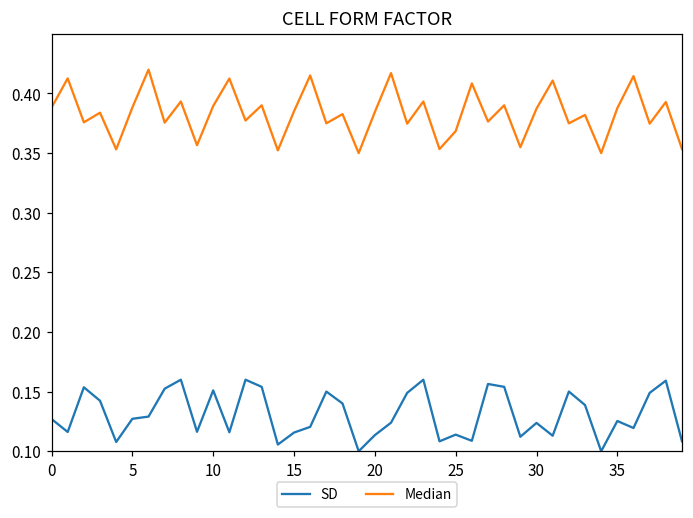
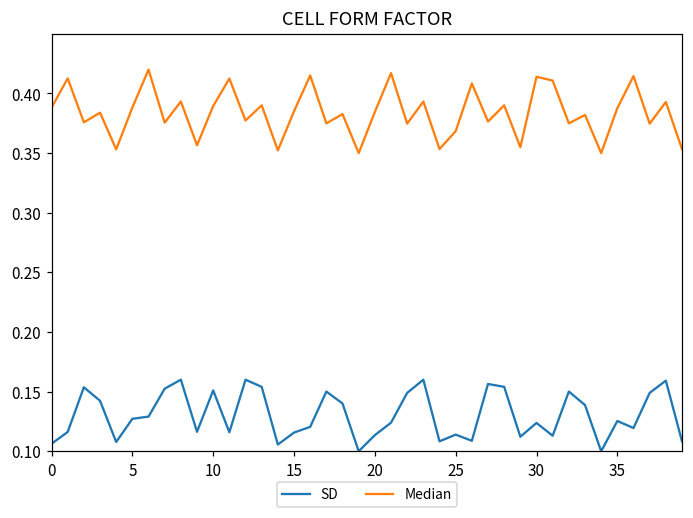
SD, 0: 0.127 -> 0.106
Median, 30: 0.387 -> 0.414
